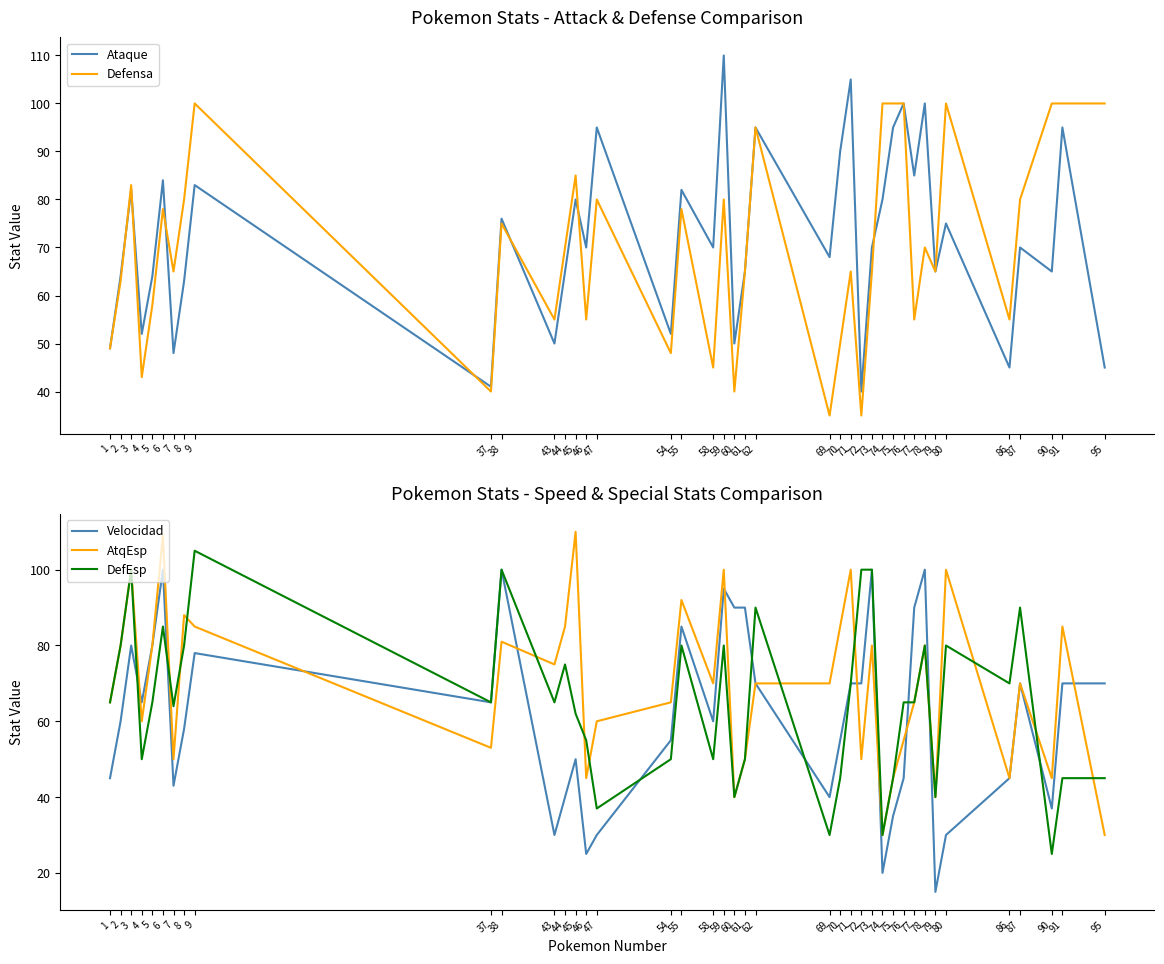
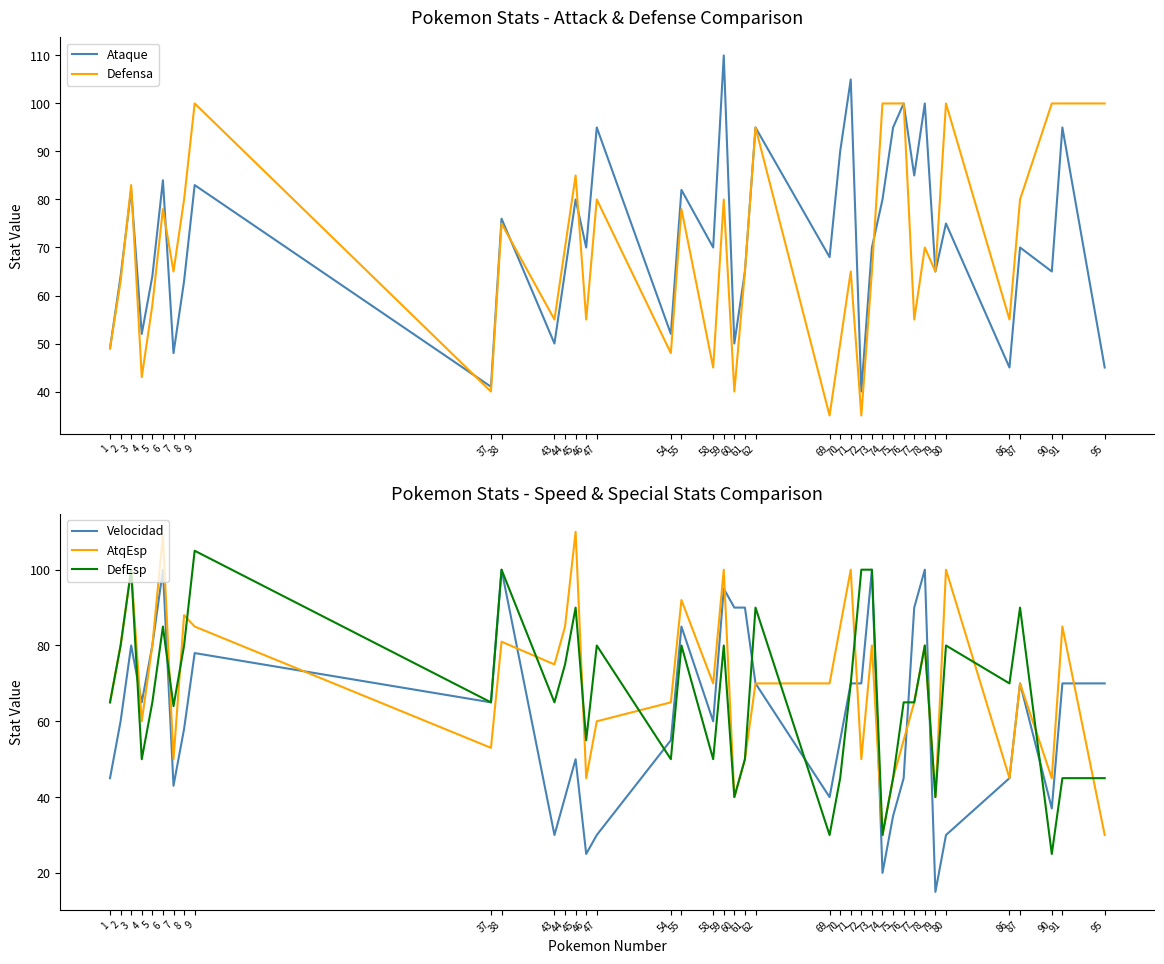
Pokemon Stats - Speed & Special Stats Comparison, DefEsp, 45: 62 -> 90
Pokemon Stats - Speed & Special Stats Comparison, DefEsp, 47: 37 -> 80
